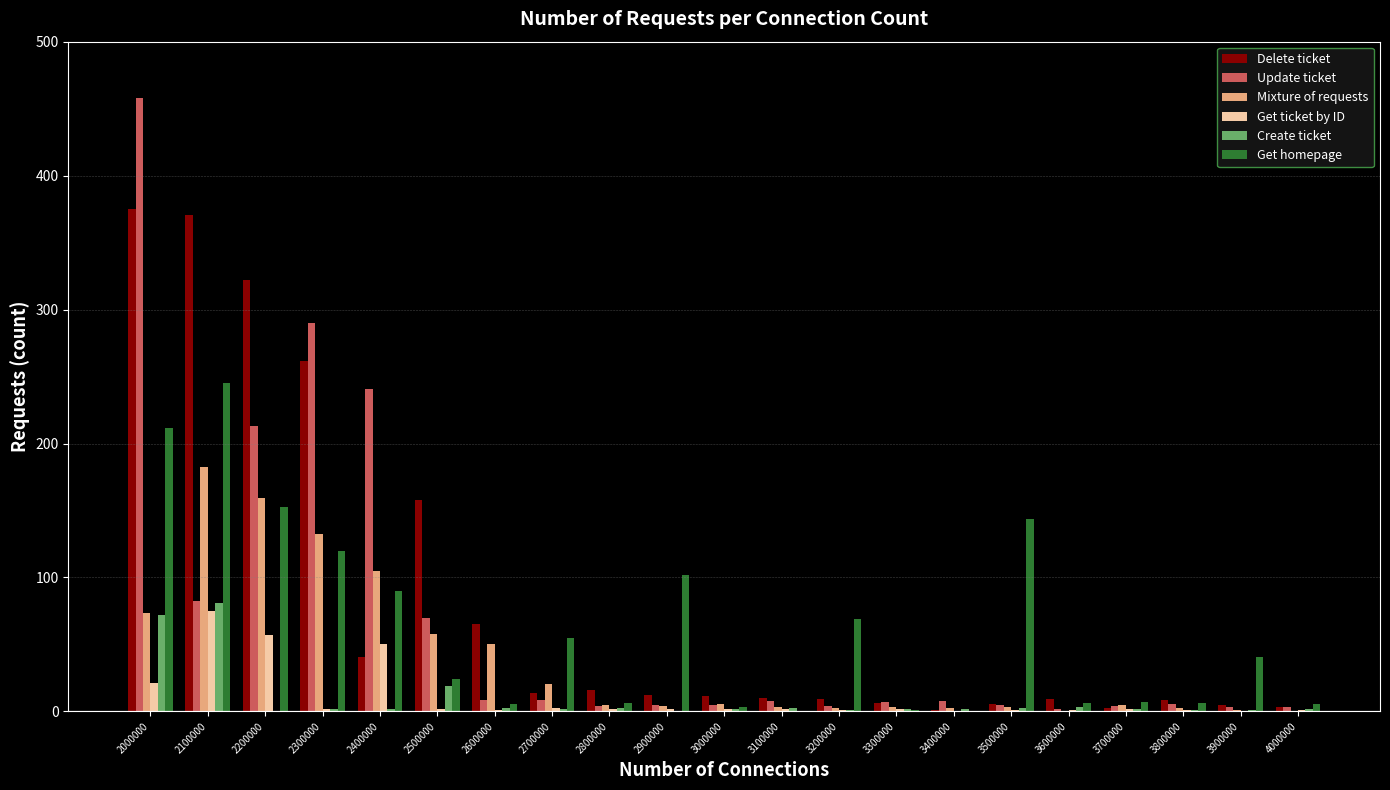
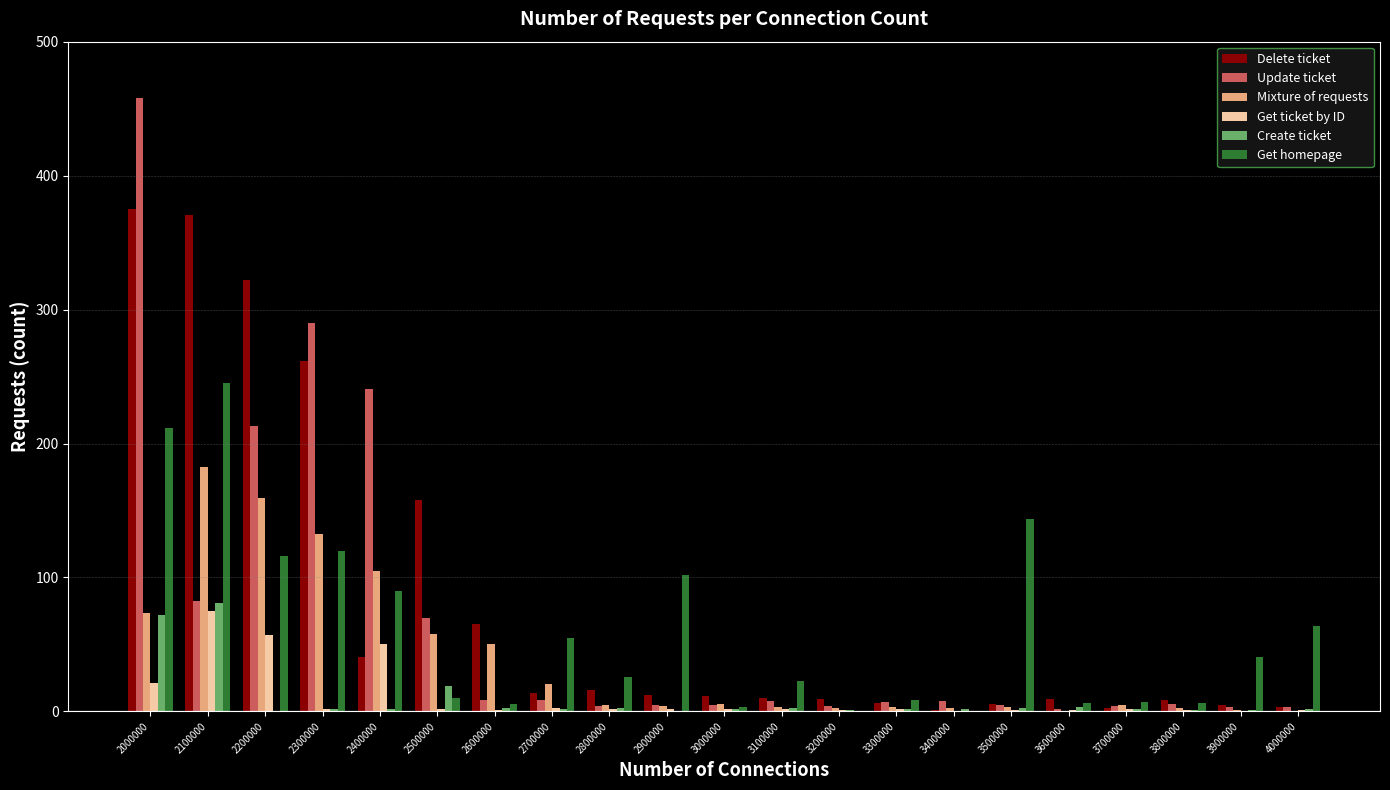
Get homepage, 2200000: 152 -> 116
Get homepage, 2500000: 24 -> 10
Get homepage, 2800000: 6 -> 26
Get homepage, 3100000: 0 -> 22
Get homepage, 3200000: 69 -> 0
Get homepage, 3300000: 1 -> 9
Get homepage, 4000000: 6 -> 63
